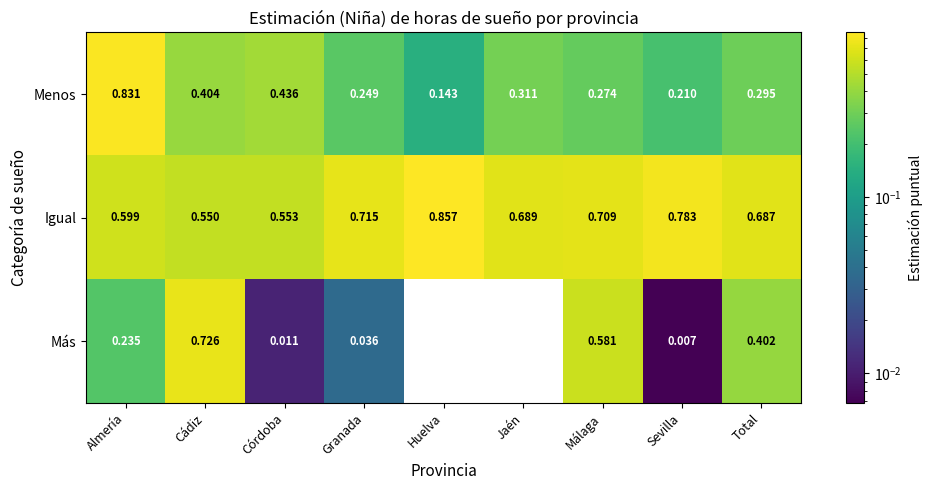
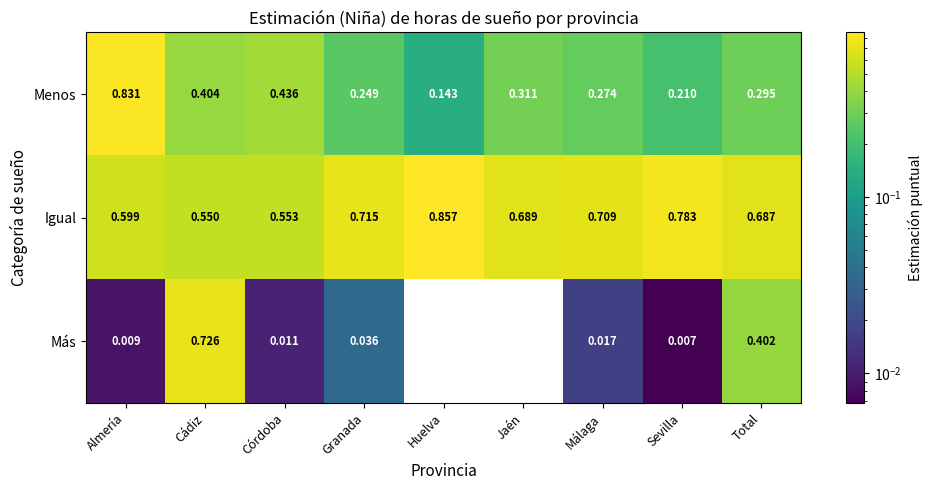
Más, Almería: 0.235 -> 0.009
Más, Málaga: 0.581 -> 0.017
